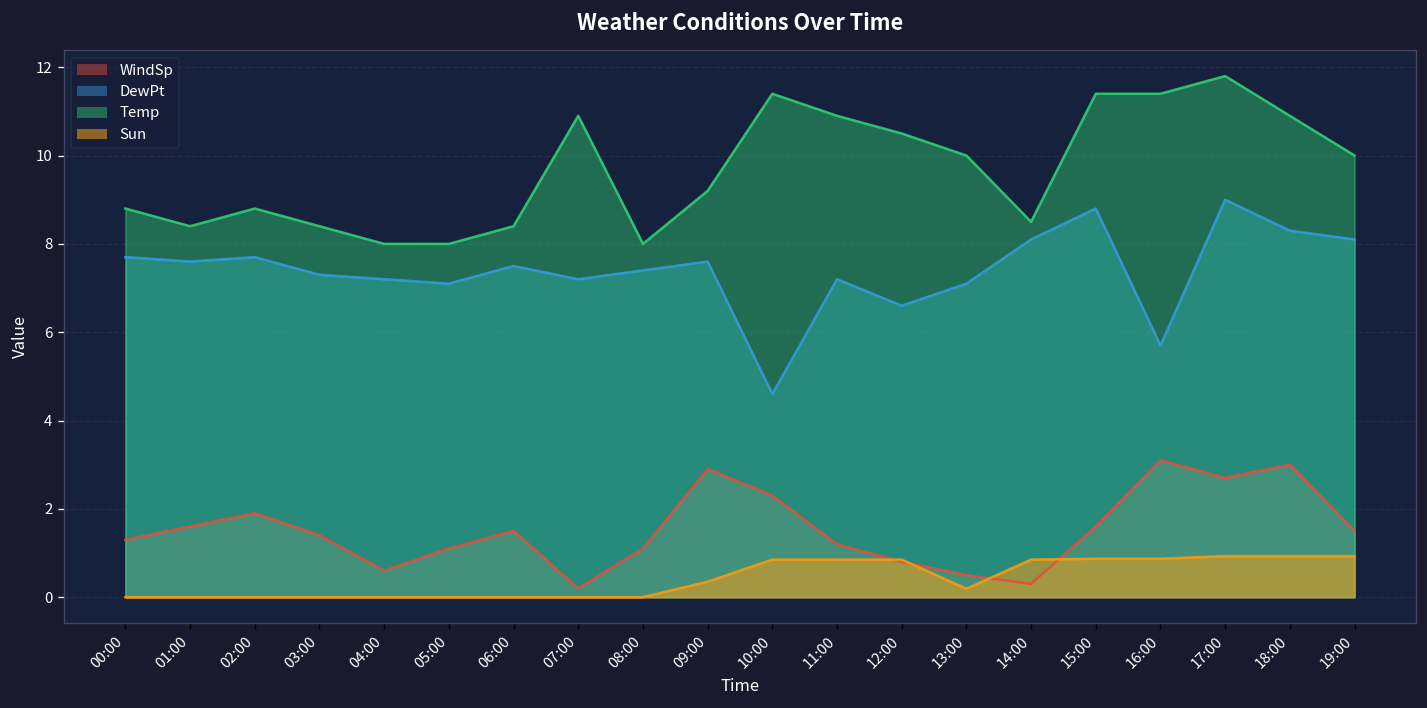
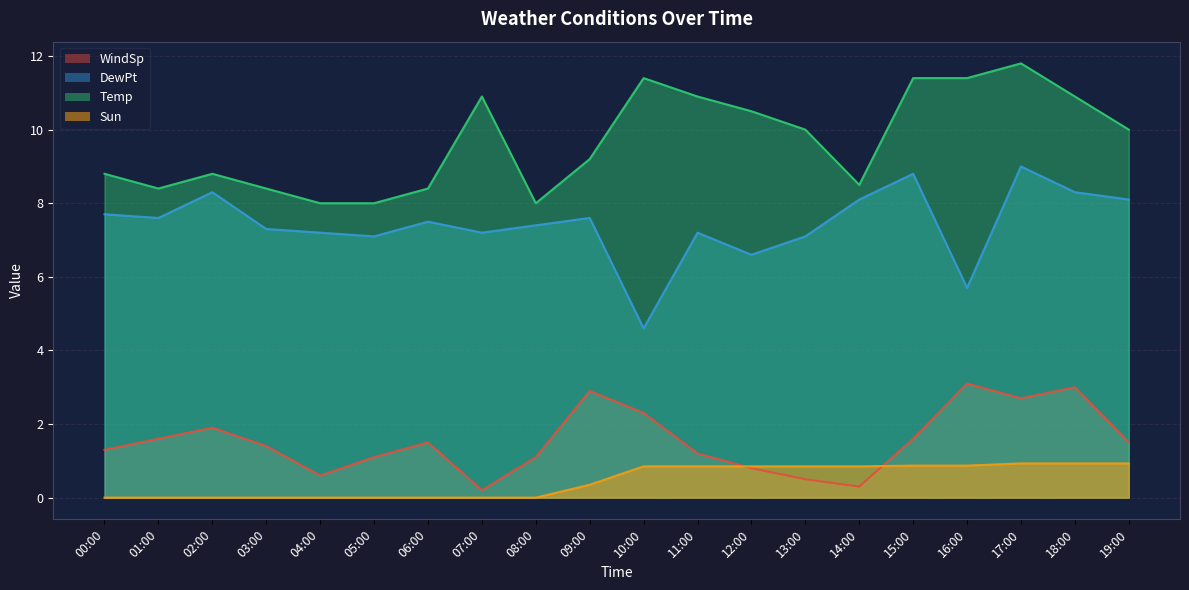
DewPt, 02:00: 7.7 -> 8.3
Sun, 13:00: 0.2 -> 0.9
